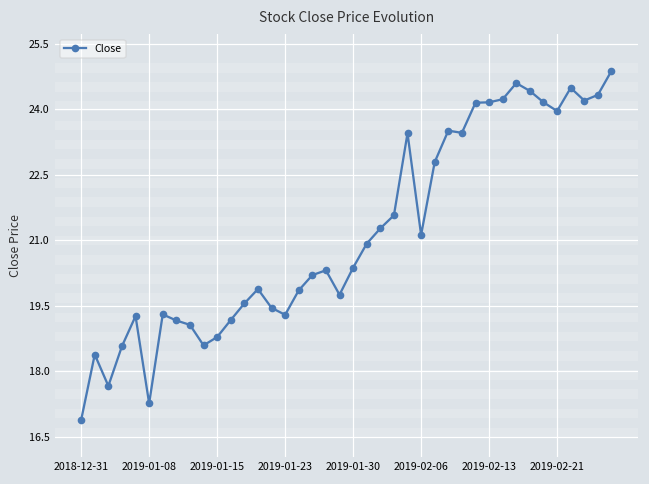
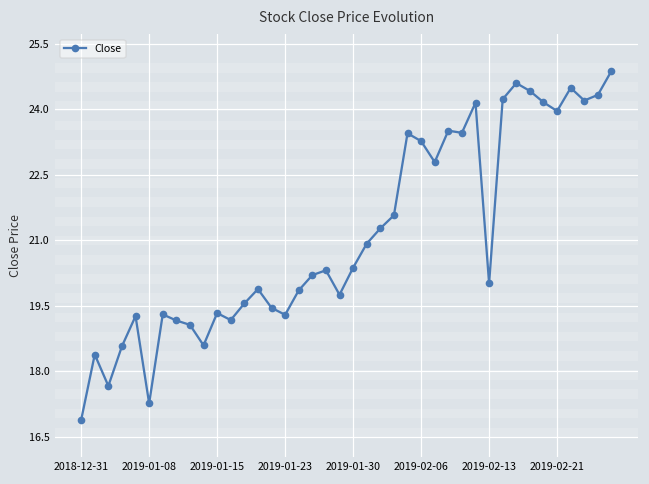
2019-01-15: 18.8 -> 19.3
2019-02-06: 21.1 -> 23.3
2019-02-13: 24.2 -> 20.0
